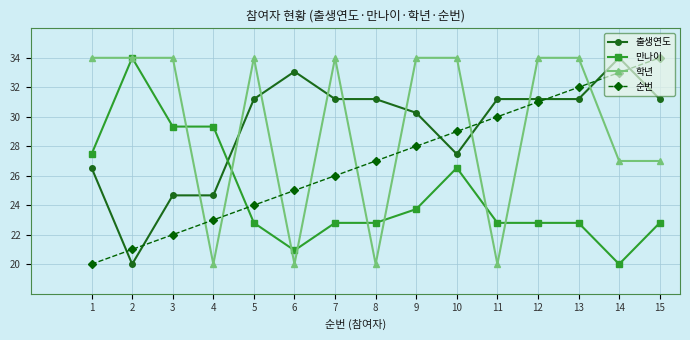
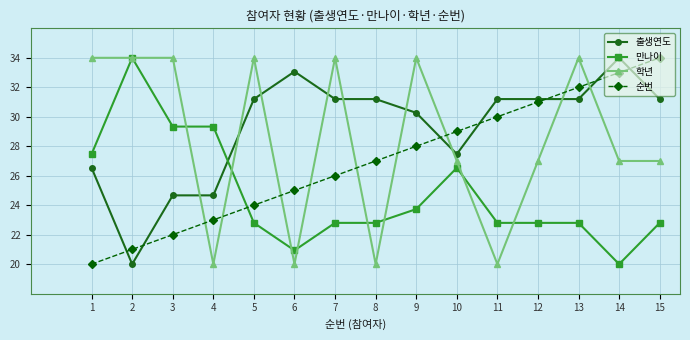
학년, 10: 34.0 -> 27.0
학년, 12: 34.0 -> 27.0
